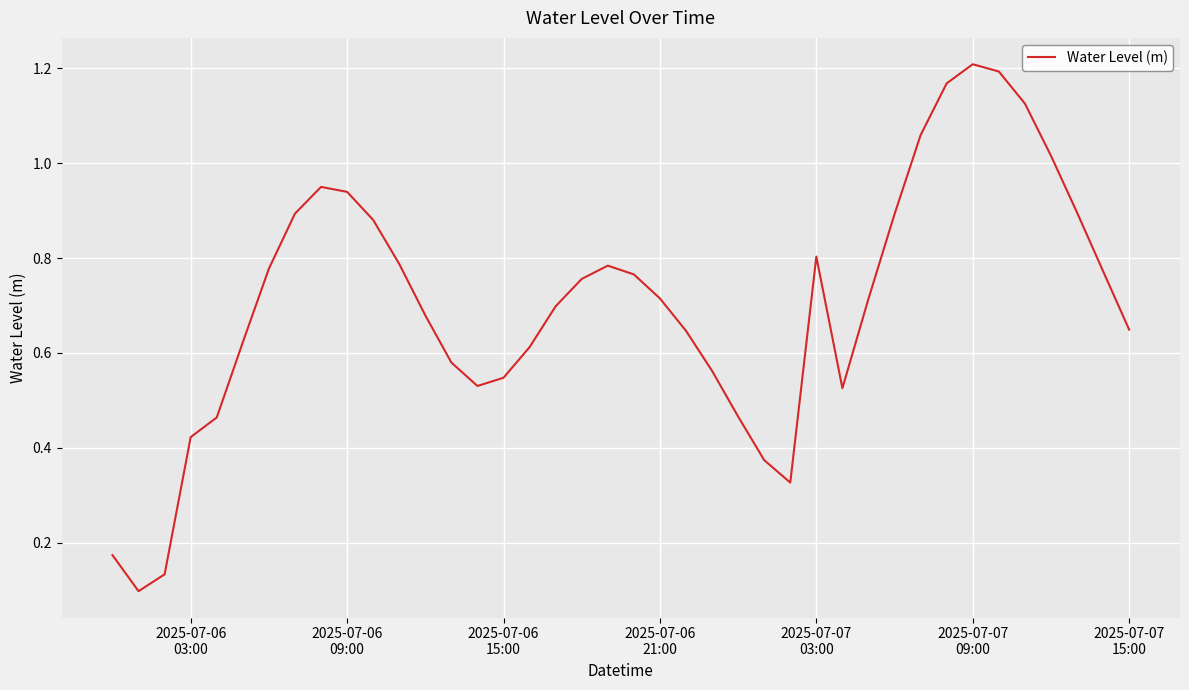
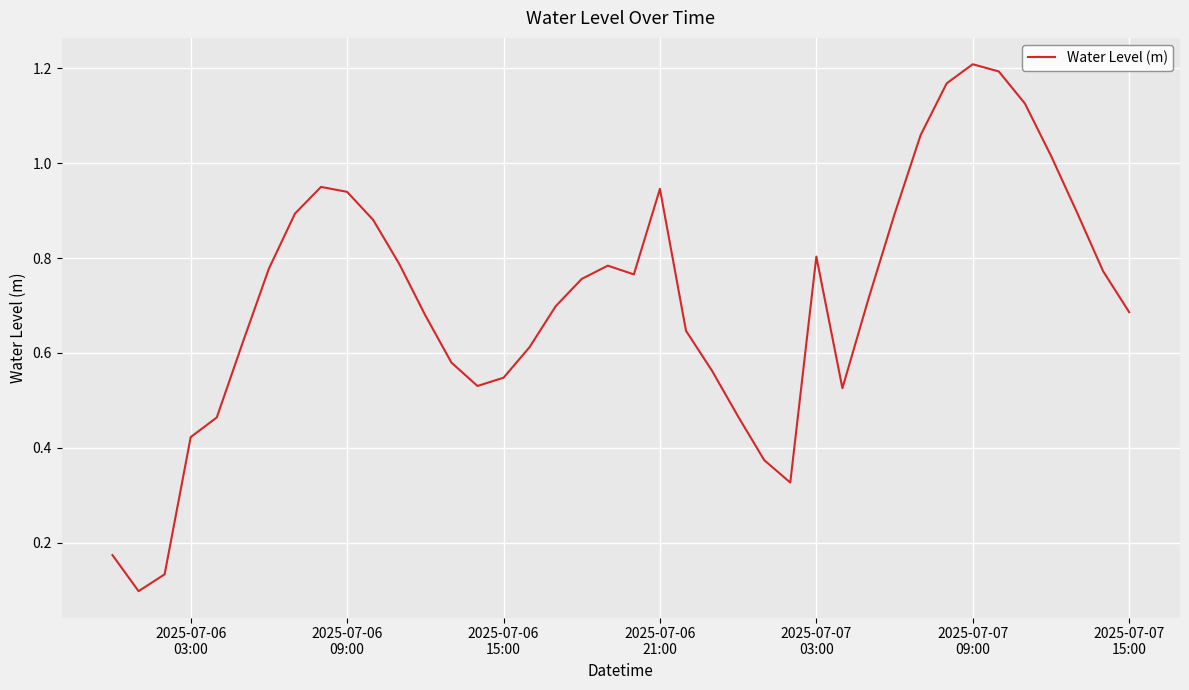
2025-07-06 21:00: 0.71 -> 0.95
2025-07-07 15:00: 0.65 -> 0.69
